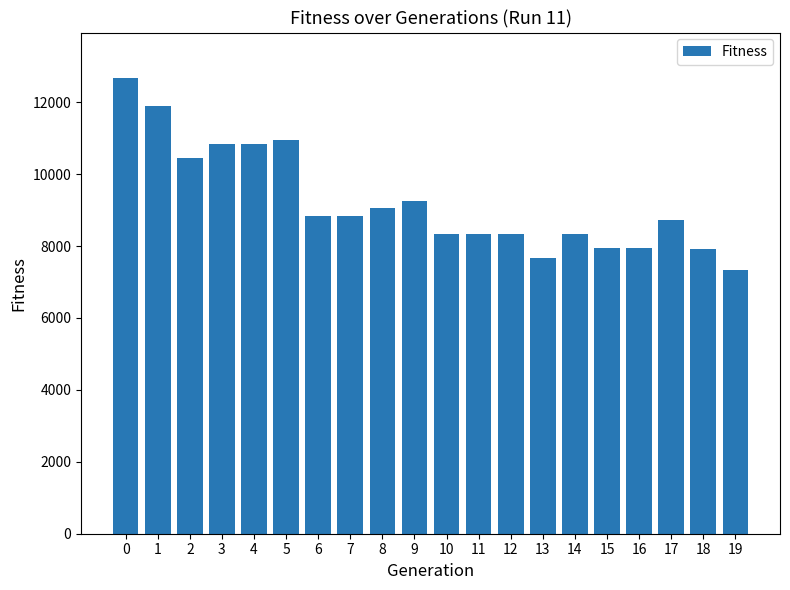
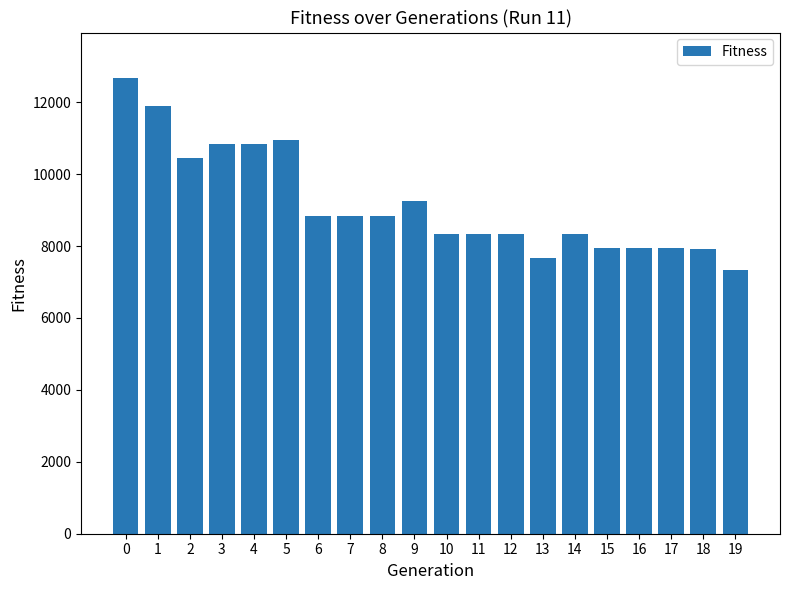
8: 9100 -> 8800
17: 8700 -> 7900
